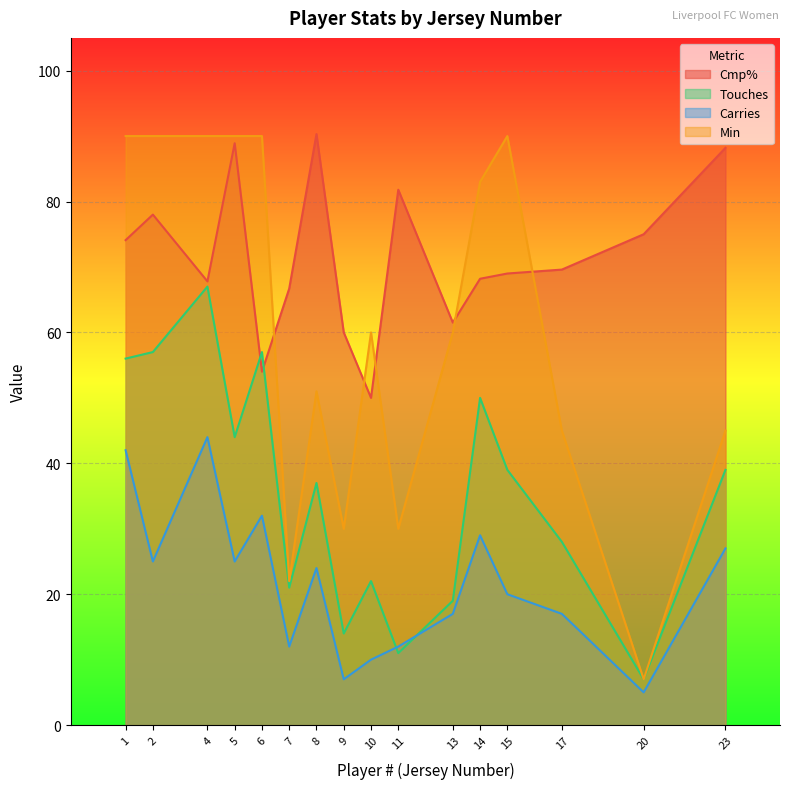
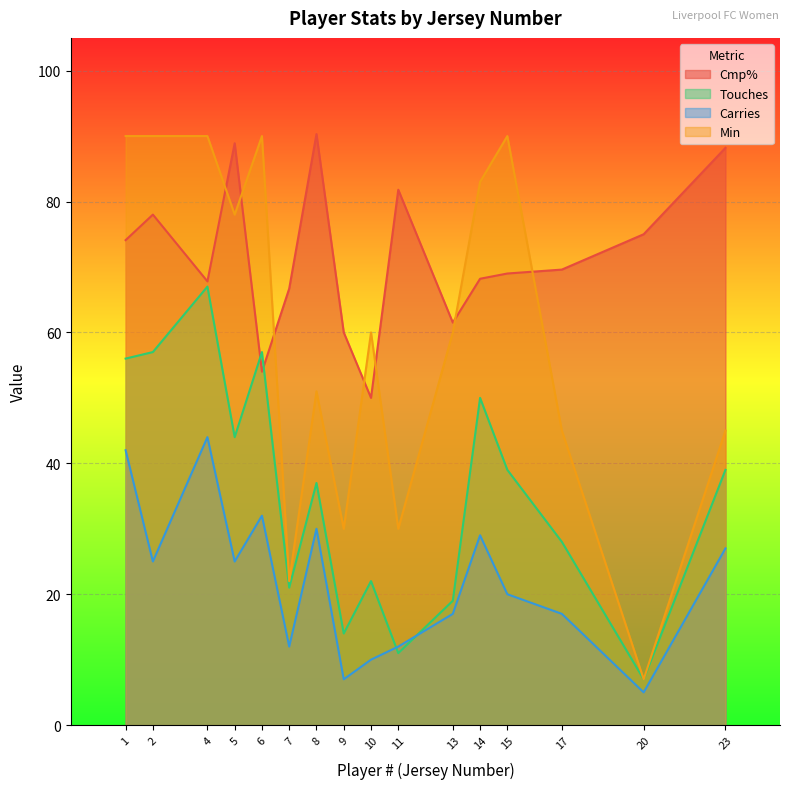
Min, 5: 90 -> 78
Carries, 8: 24 -> 30
